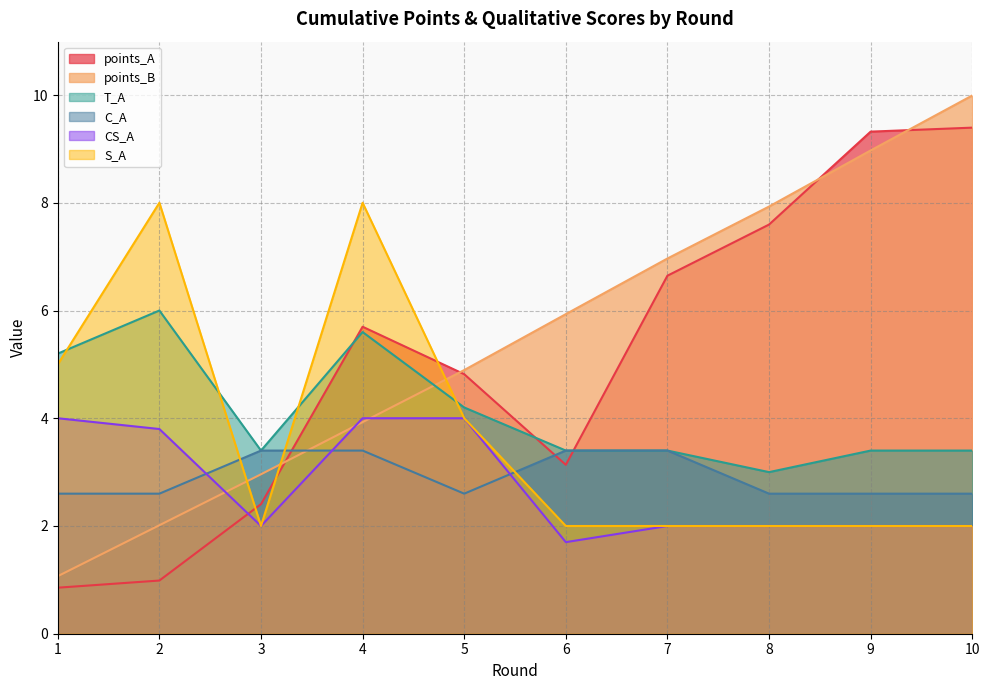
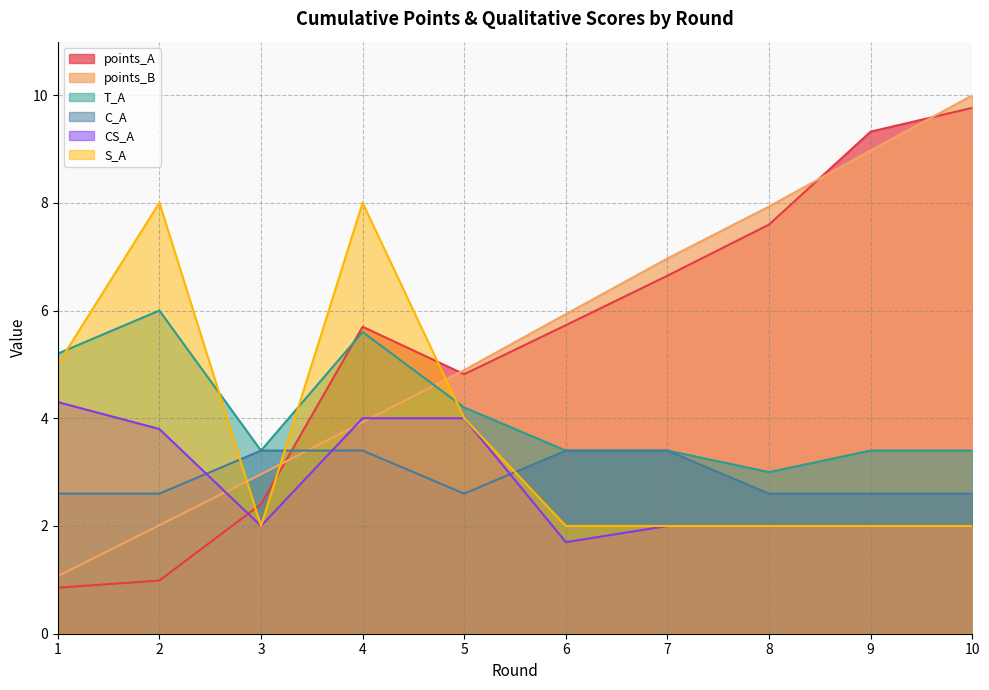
CS_A, 1: 4.0 -> 4.3
points_A, 6: 3.1 -> 5.7
points_A, 10: 9.4 -> 9.8
